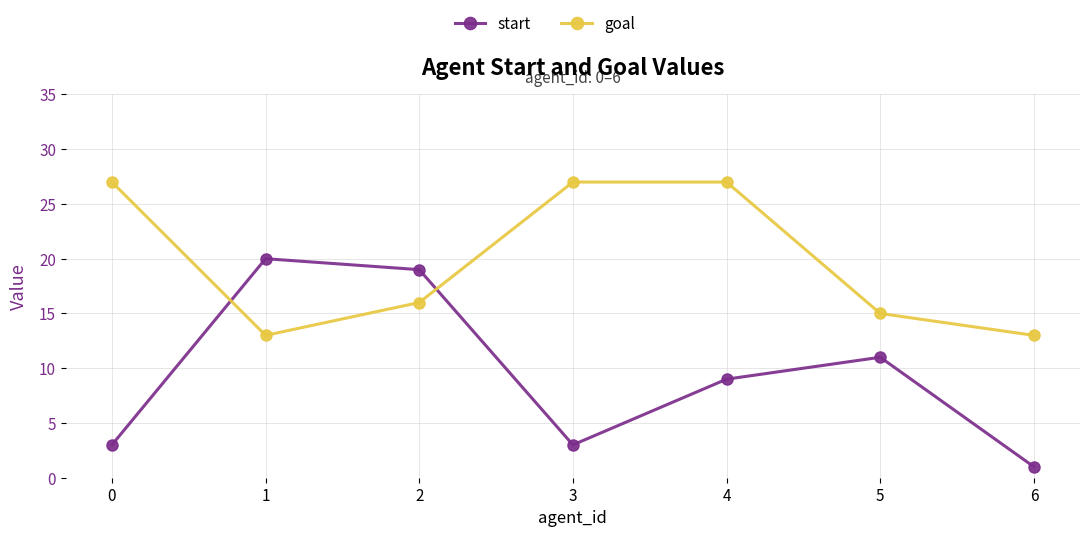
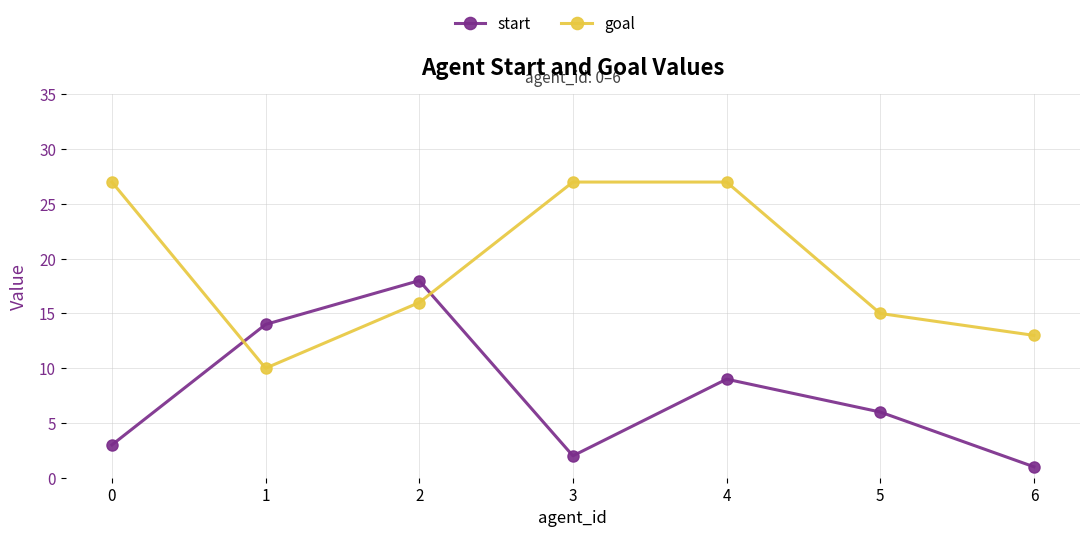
start, 1: 20 -> 14
goal, 1: 13 -> 10
start, 2: 19 -> 18
start, 3: 3 -> 2
start, 5: 11 -> 6
